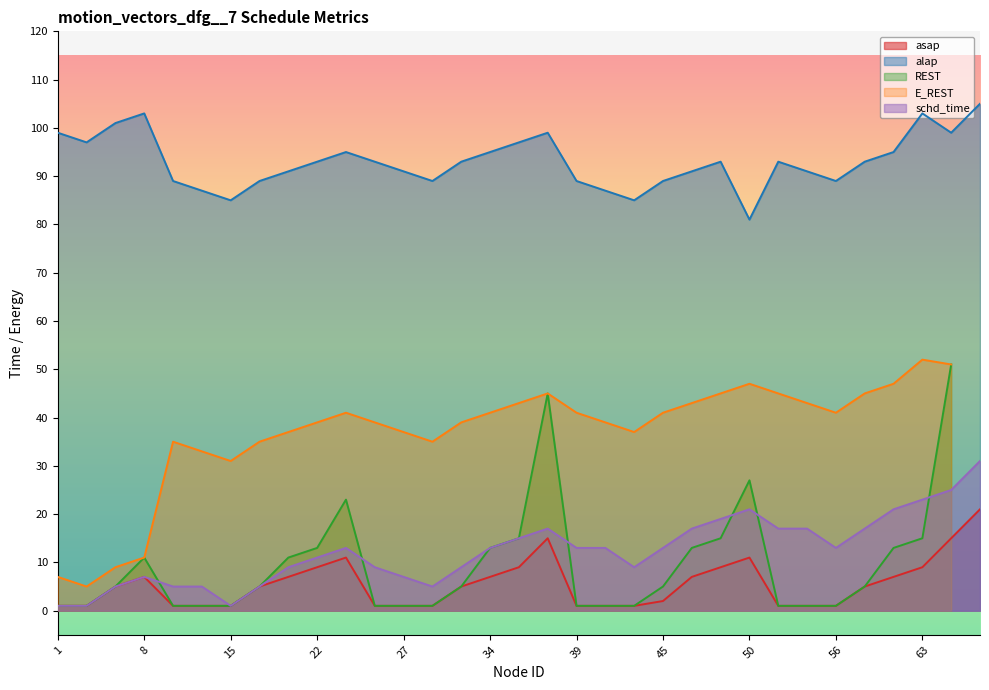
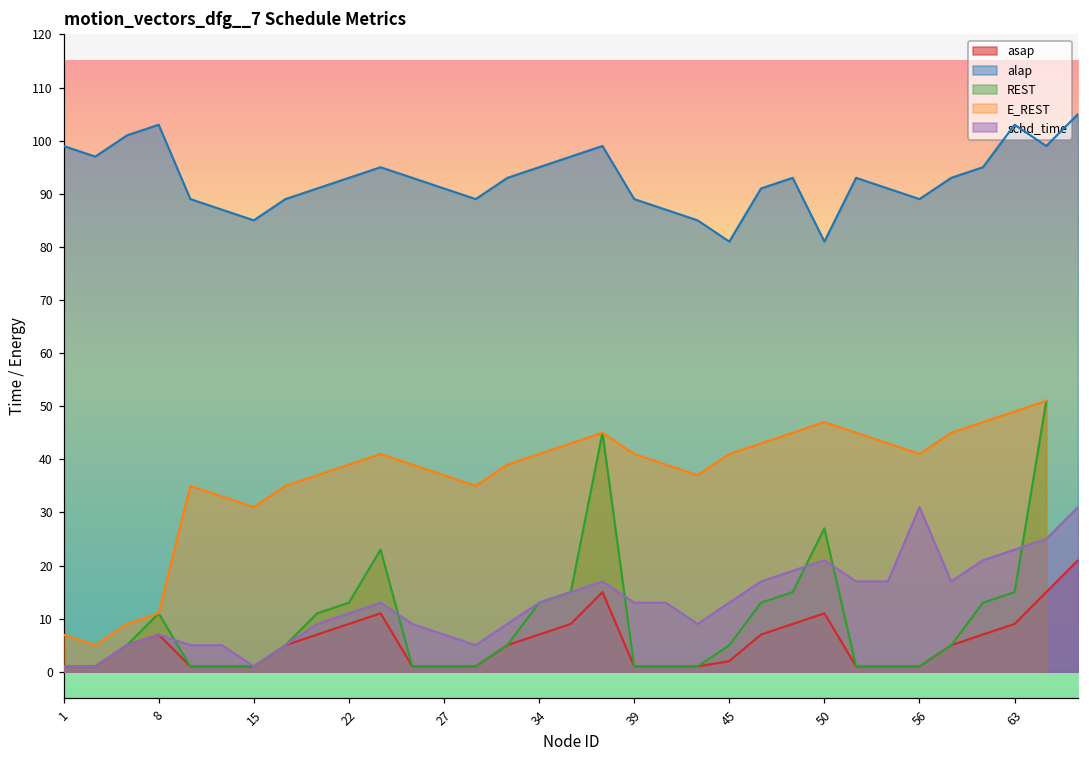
alap, 45: 89 -> 81
schd_time, 56: 13 -> 31
E_REST, 63: 52 -> 49
